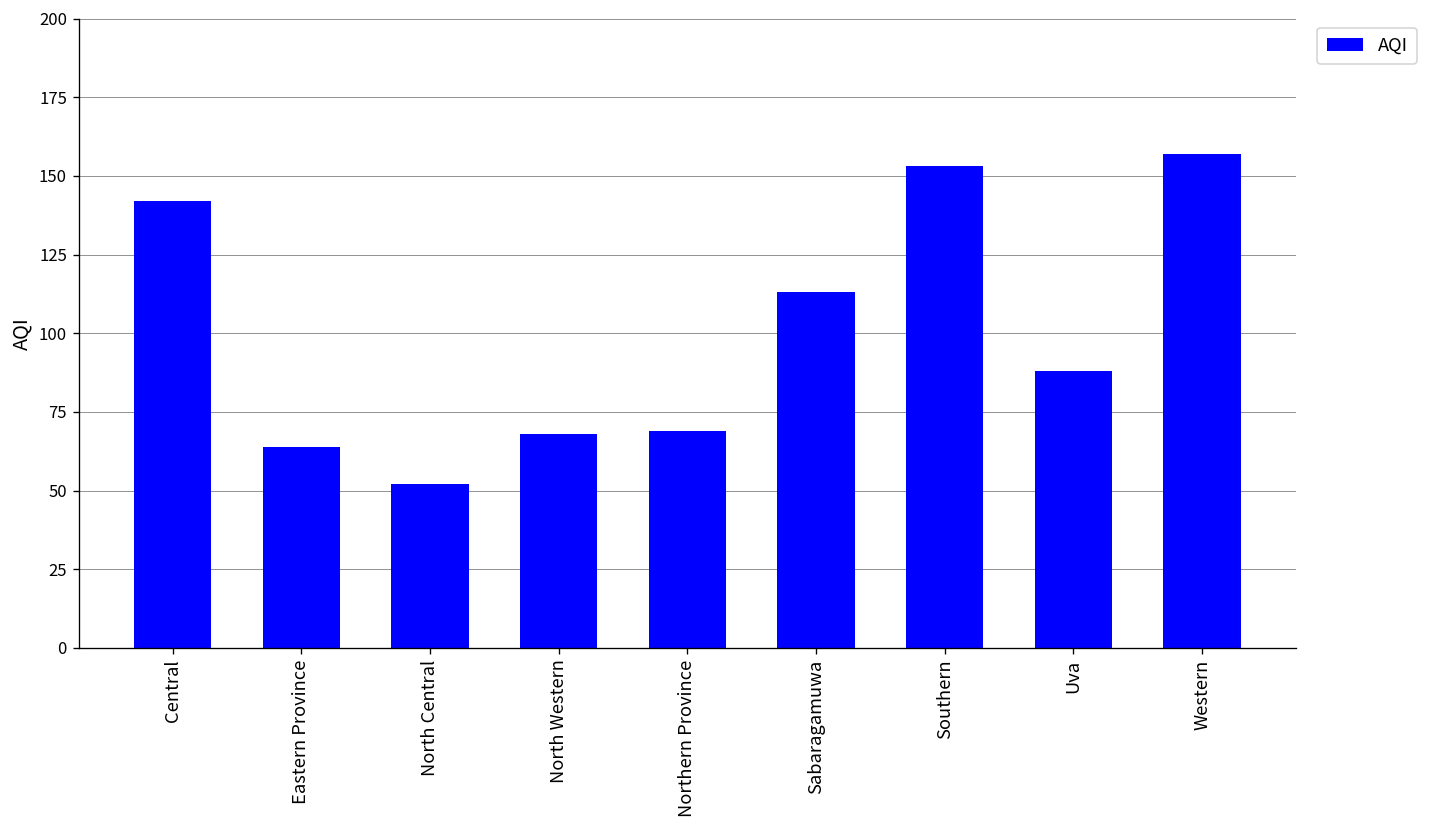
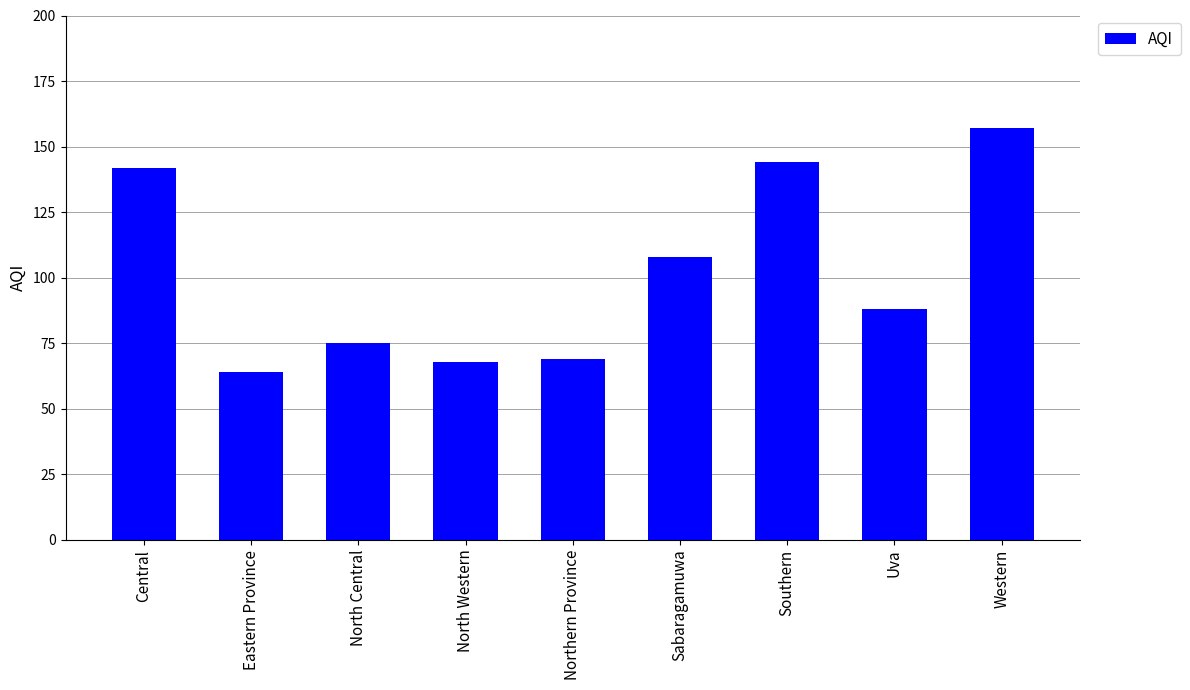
North Central: 52 -> 75
Sabaragamuwa: 113 -> 108
Southern: 153 -> 144
